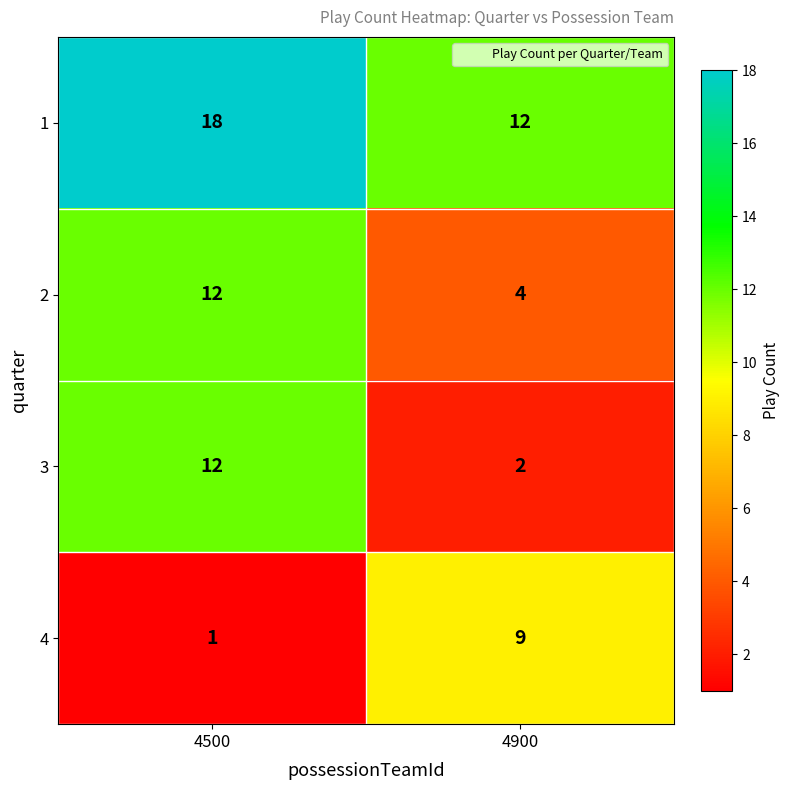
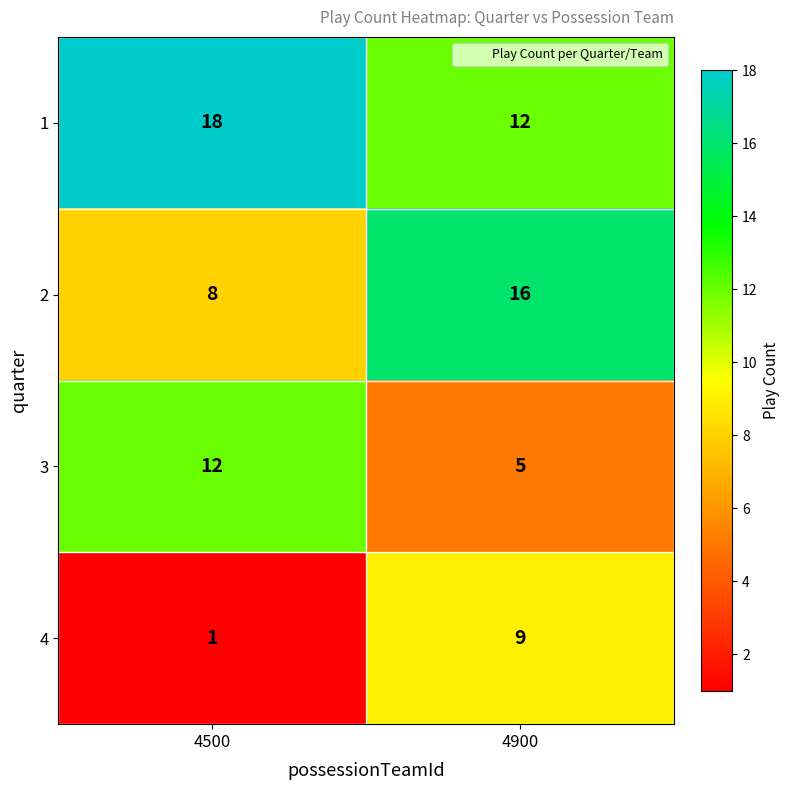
2, 4500: 12 -> 8
2, 4900: 4 -> 16
3, 4900: 2 -> 5
